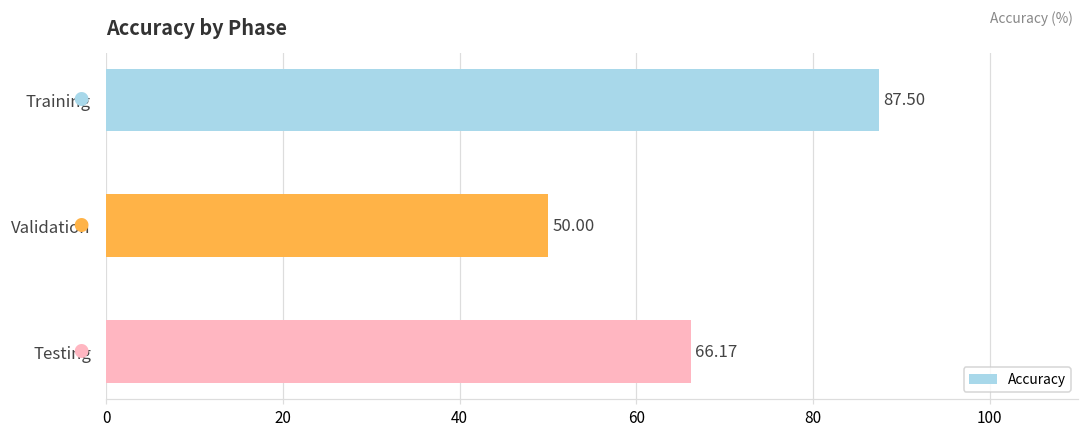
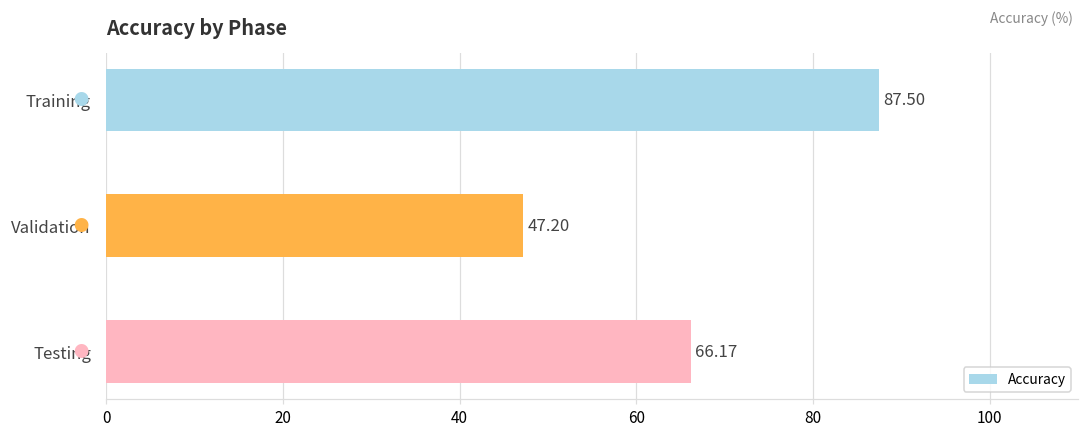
Validation: 50.00 -> 47.20
